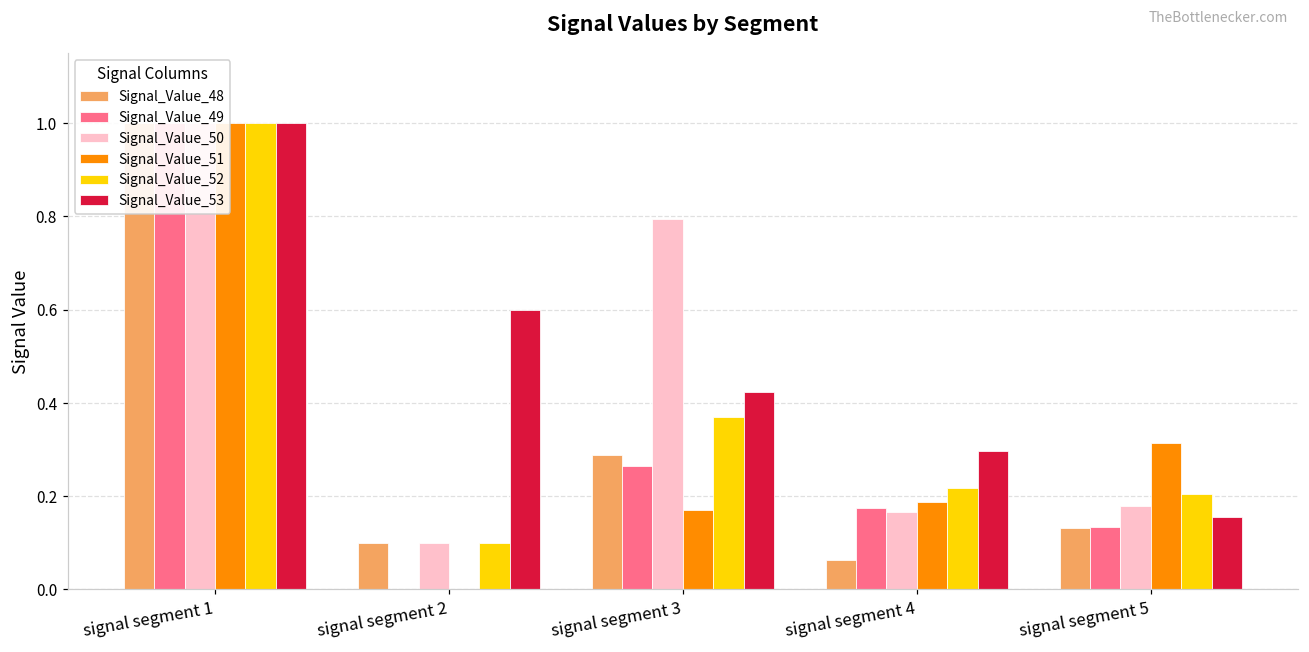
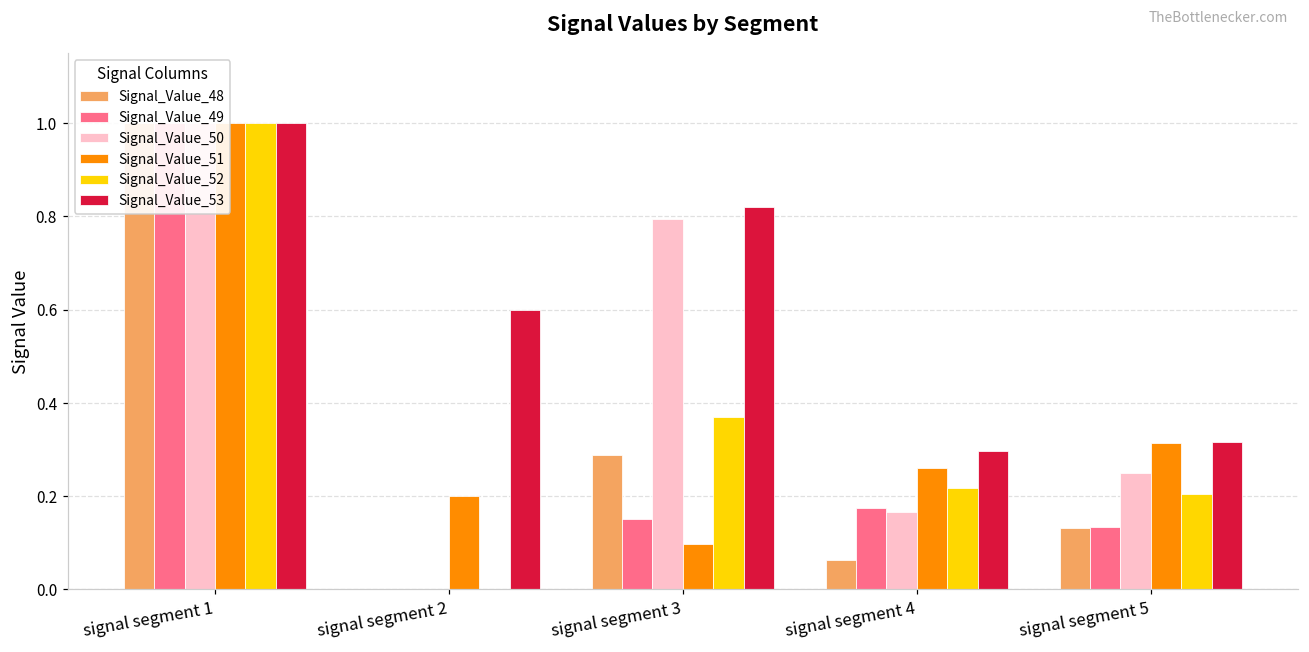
Signal_Value_48, signal segment 2: 0.1 -> 0.0
Signal_Value_50, signal segment 2: 0.1 -> 0.0
Signal_Value_51, signal segment 2: 0.0 -> 0.2
Signal_Value_52, signal segment 2: 0.1 -> 0.0
Signal_Value_49, signal segment 3: 0.27 -> 0.15
Signal_Value_51, signal segment 3: 0.17 -> 0.10
Signal_Value_53, signal segment 3: 0.42 -> 0.82
Signal_Value_51, signal segment 4: 0.19 -> 0.26
Signal_Value_50, signal segment 5: 0.18 -> 0.25
Signal_Value_53, signal segment 5: 0.16 -> 0.32
